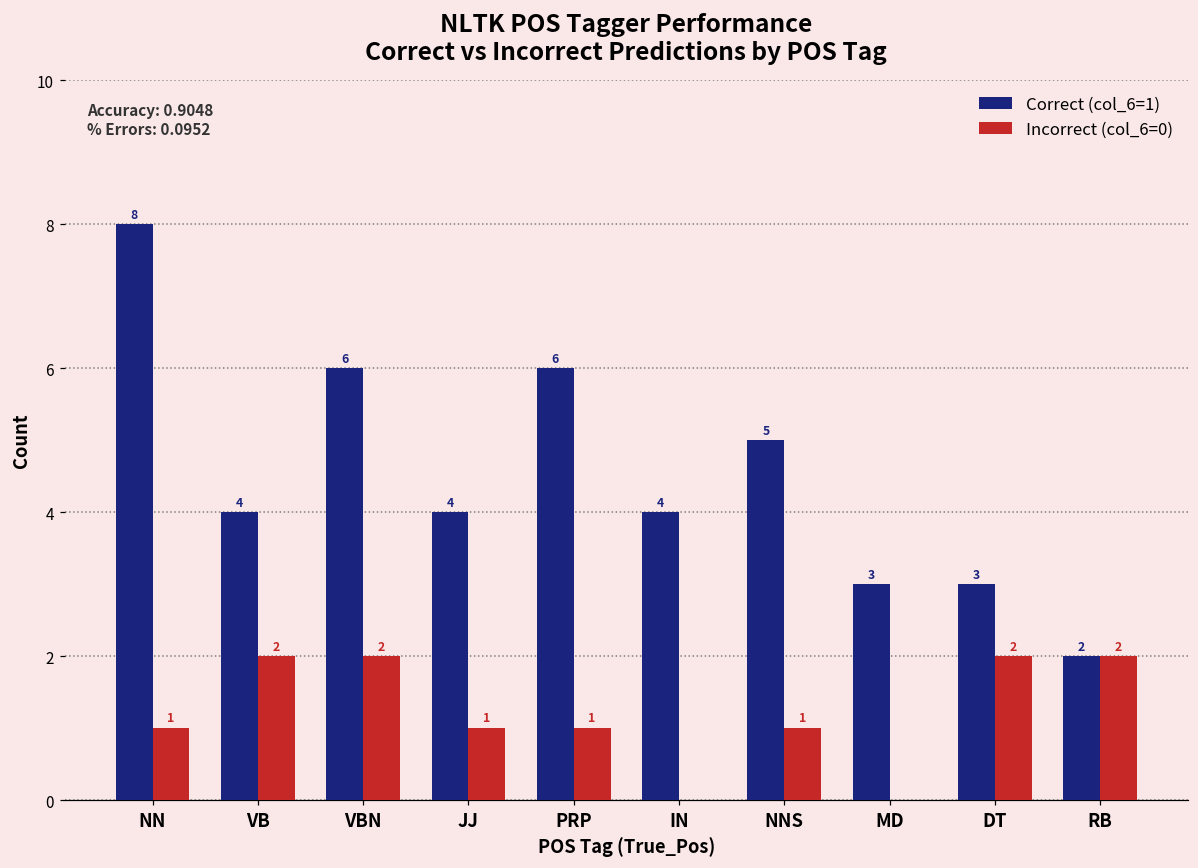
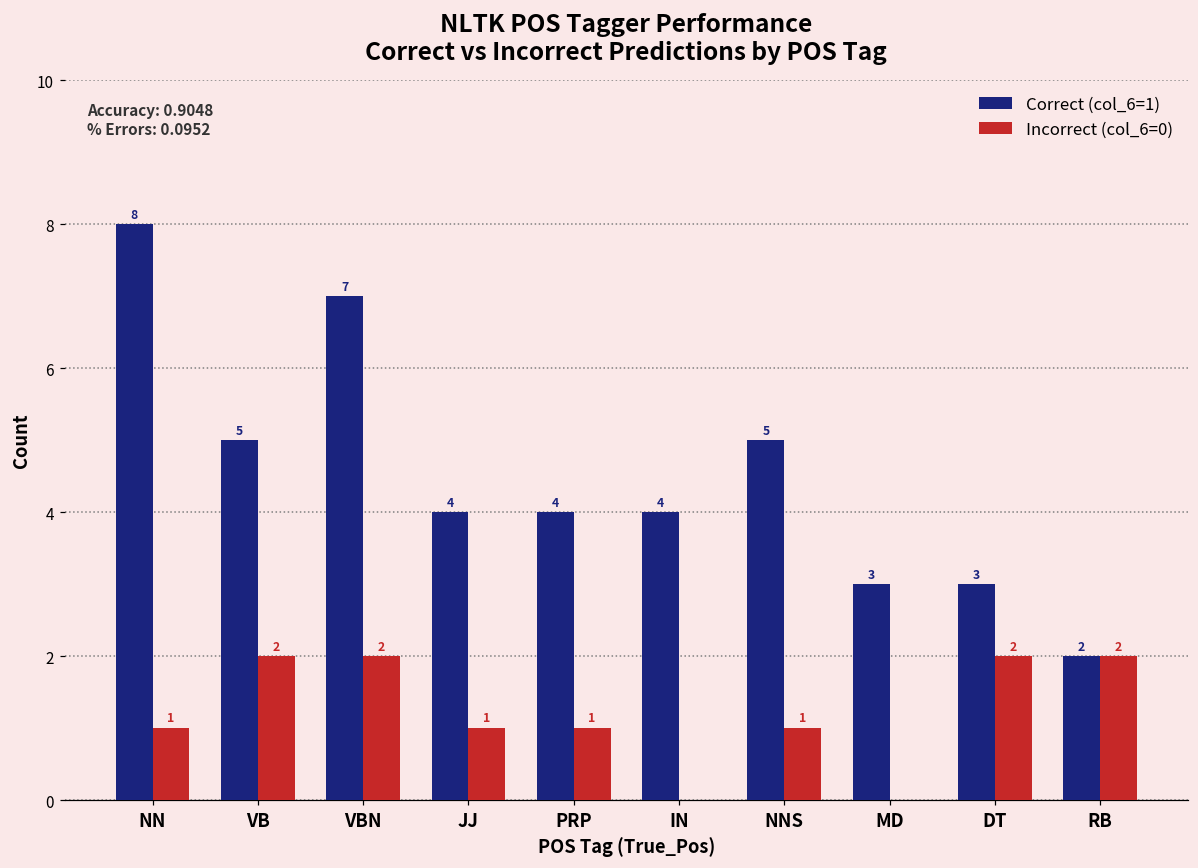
Correct (col_6=1), VB: 4 -> 5
Correct (col_6=1), VBN: 6 -> 7
Correct (col_6=1), PRP: 6 -> 4
